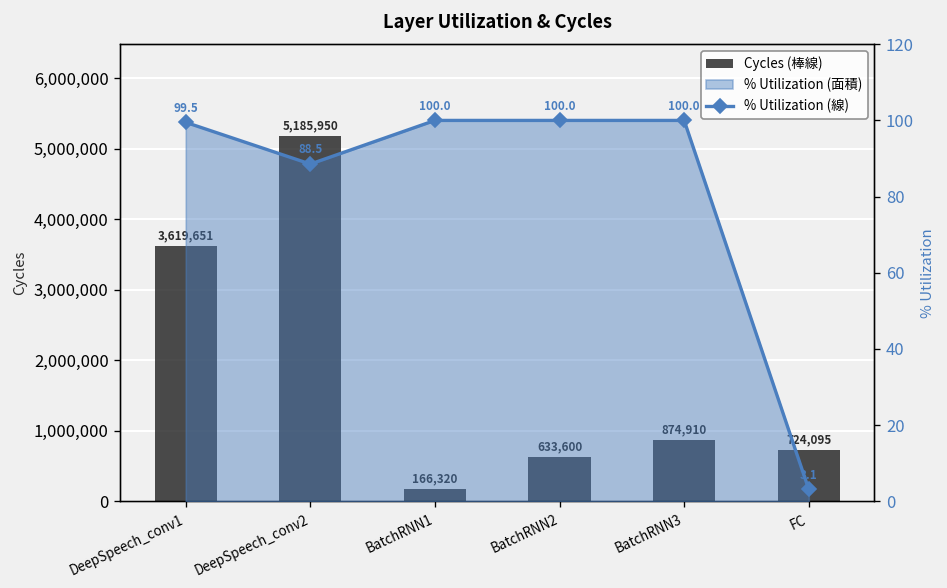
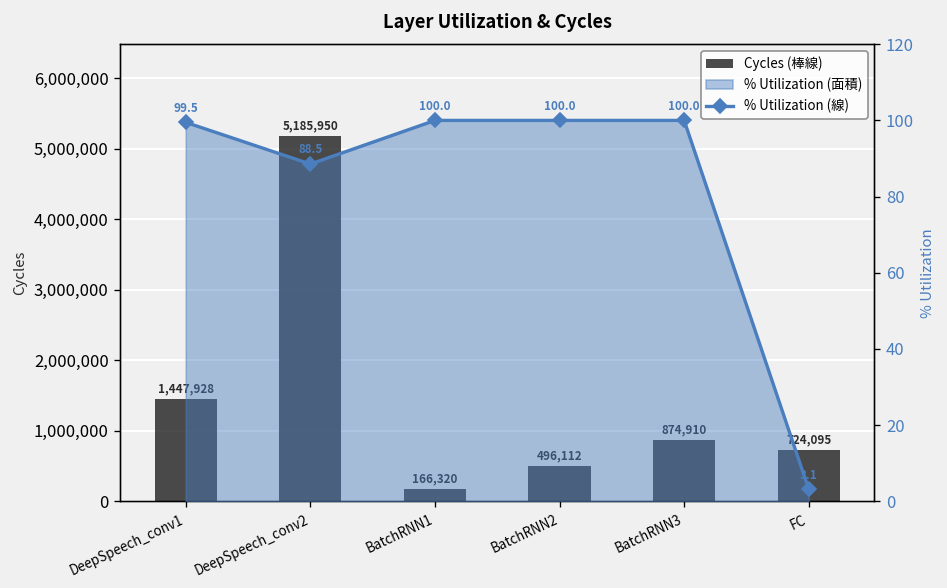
Cycles (棒線), DeepSpeech_conv1: 3,619,651 -> 1,447,928
Cycles (棒線), BatchRNN2: 633,600 -> 496,112
